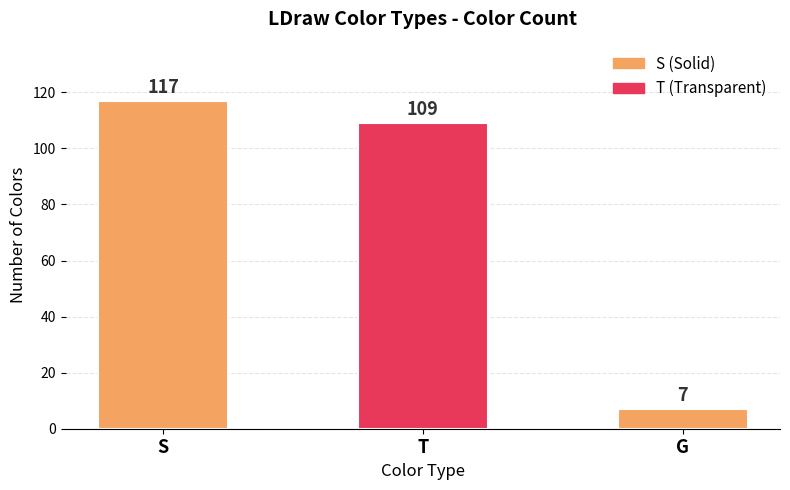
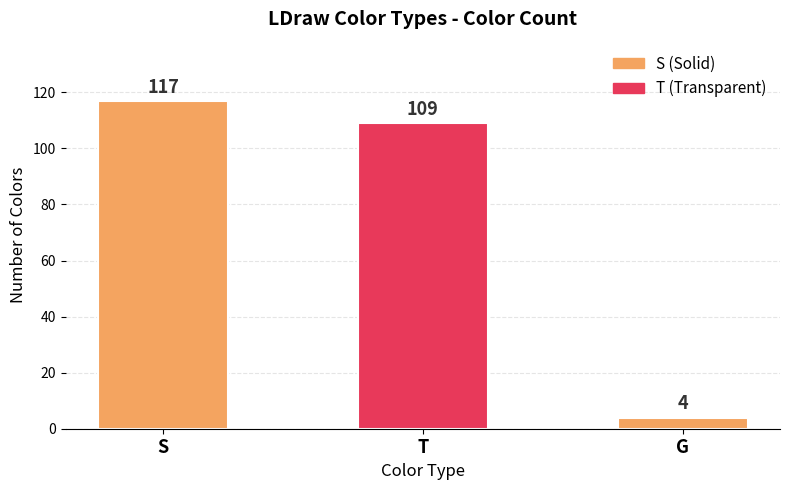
G: 7 -> 4
